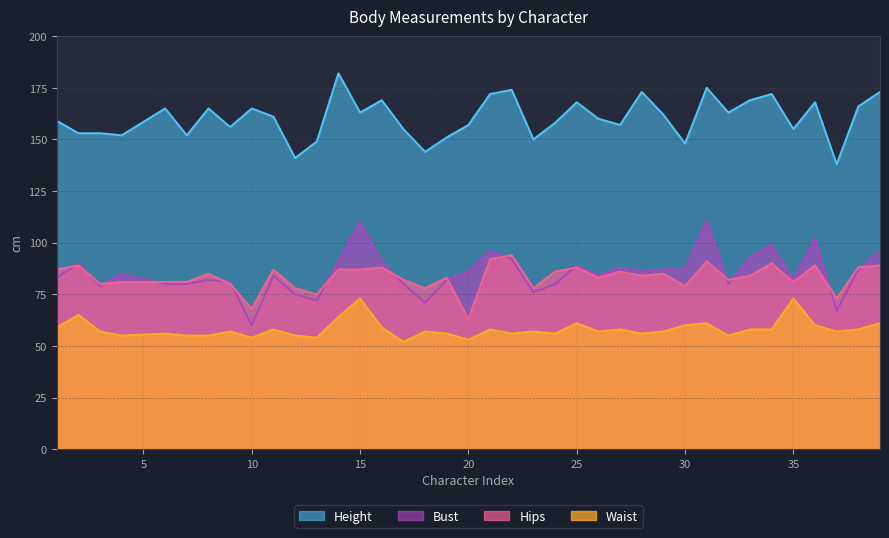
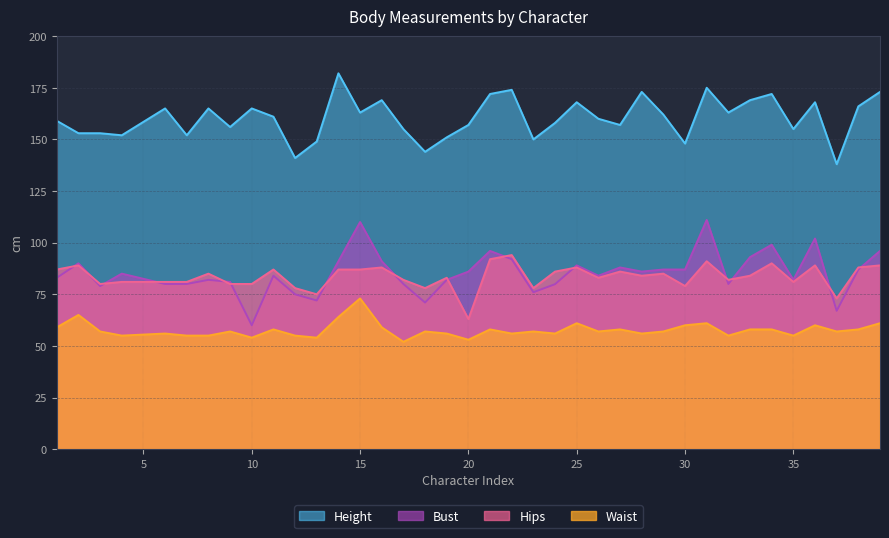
Hips, 10: 68 -> 80
Waist, 35: 73 -> 55
